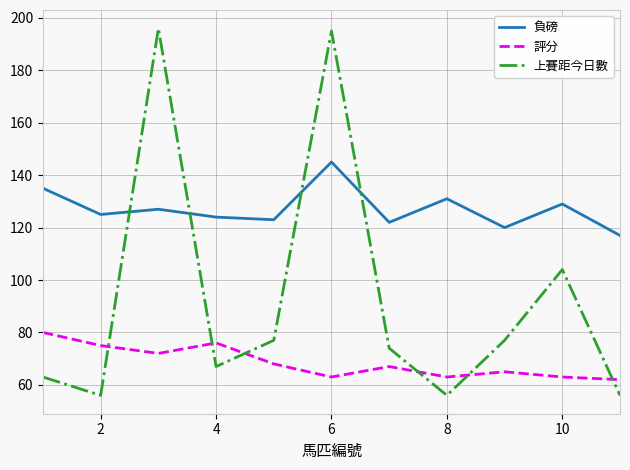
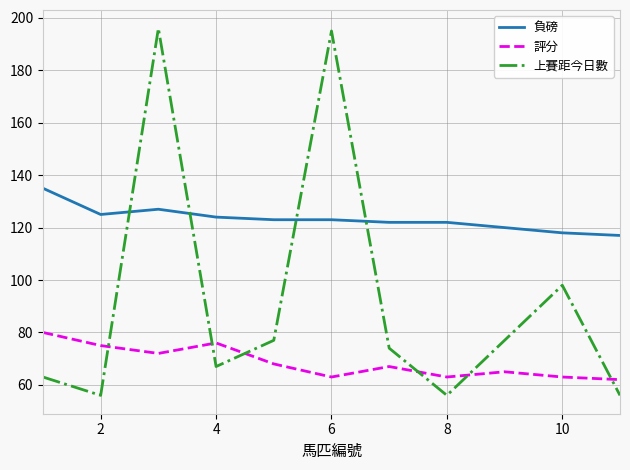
負磅, 6: 145 -> 123
負磅, 8: 131 -> 122
負磅, 10: 129 -> 118
上賽距今日數, 10: 104 -> 98
